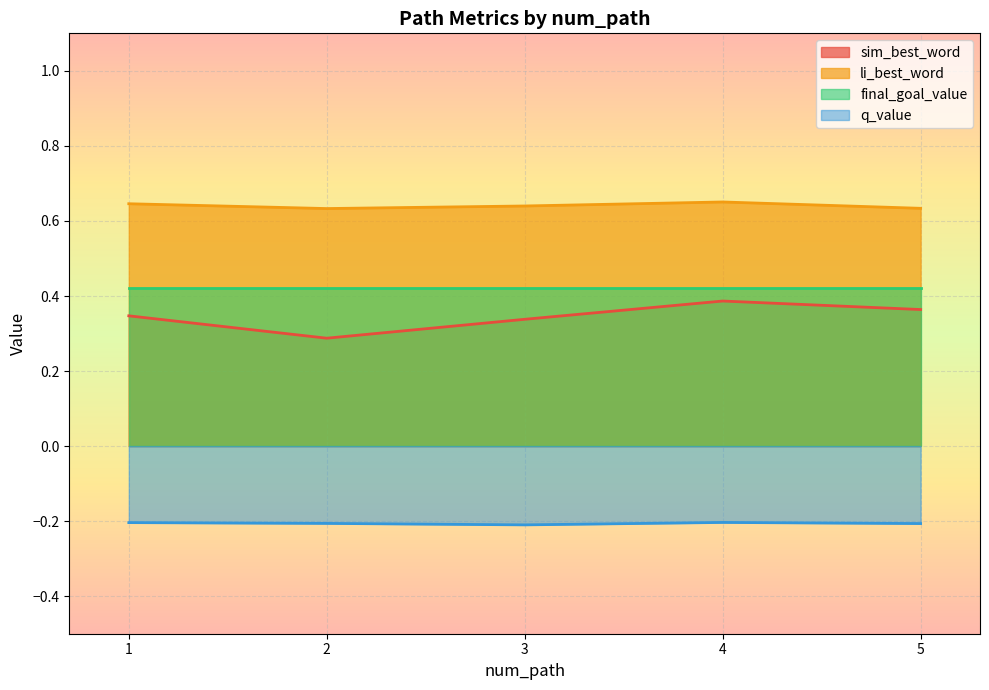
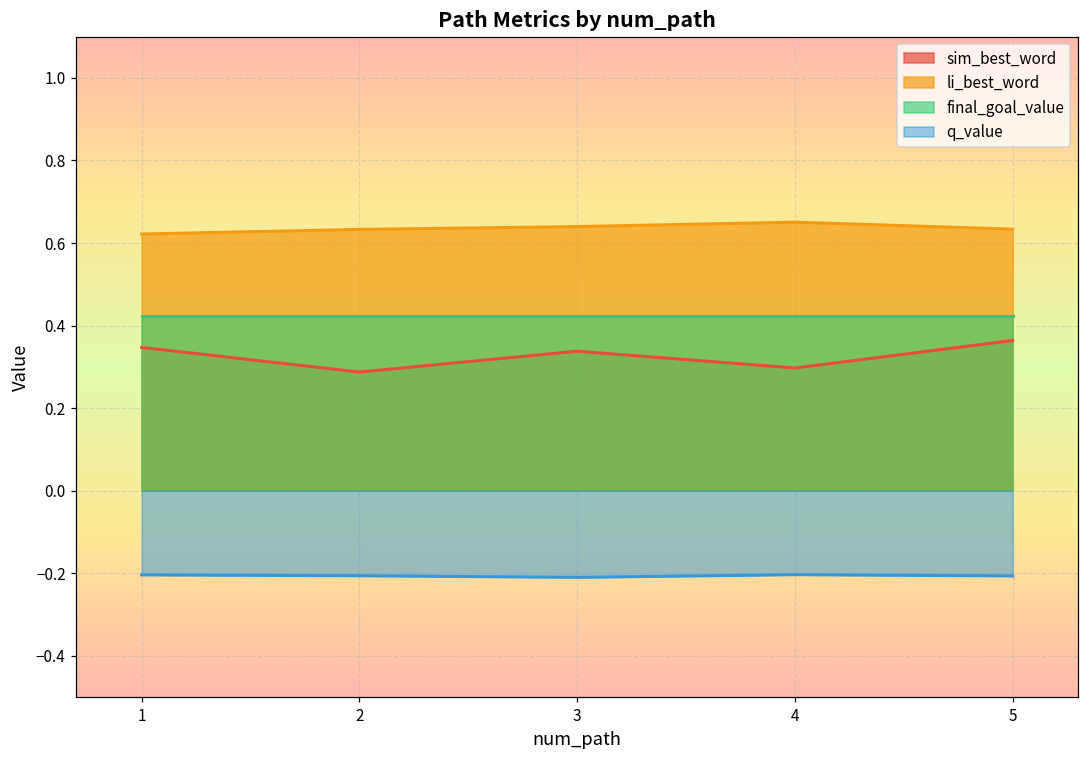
li_best_word, 1: 0.65 -> 0.62
sim_best_word, 4: 0.39 -> 0.30
